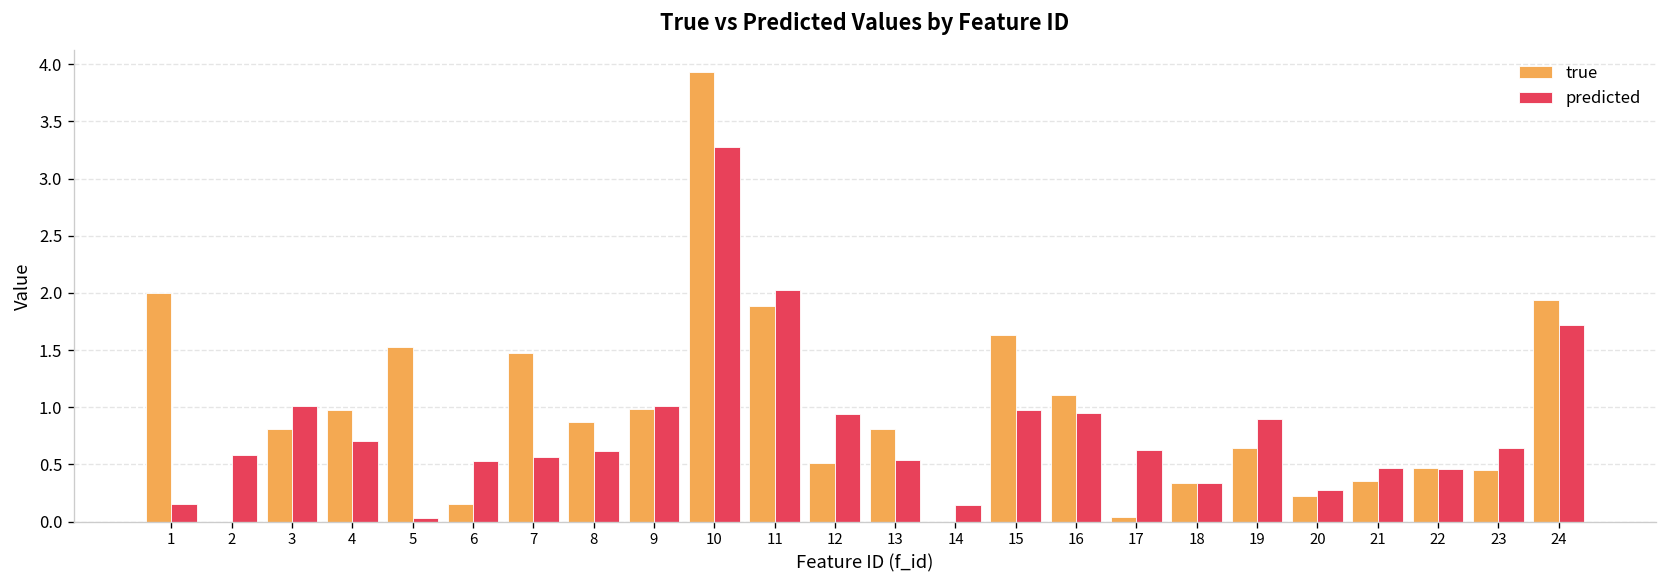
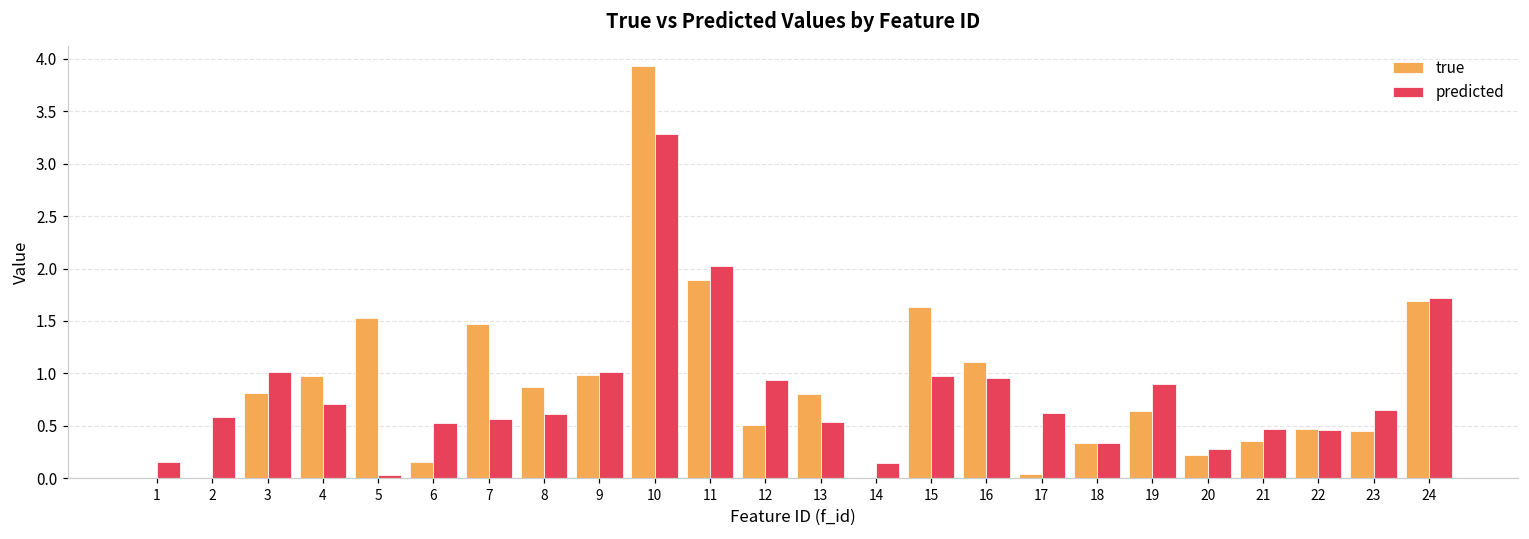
true, 1: 2 -> 0
true, 24: 1.9 -> 1.7
